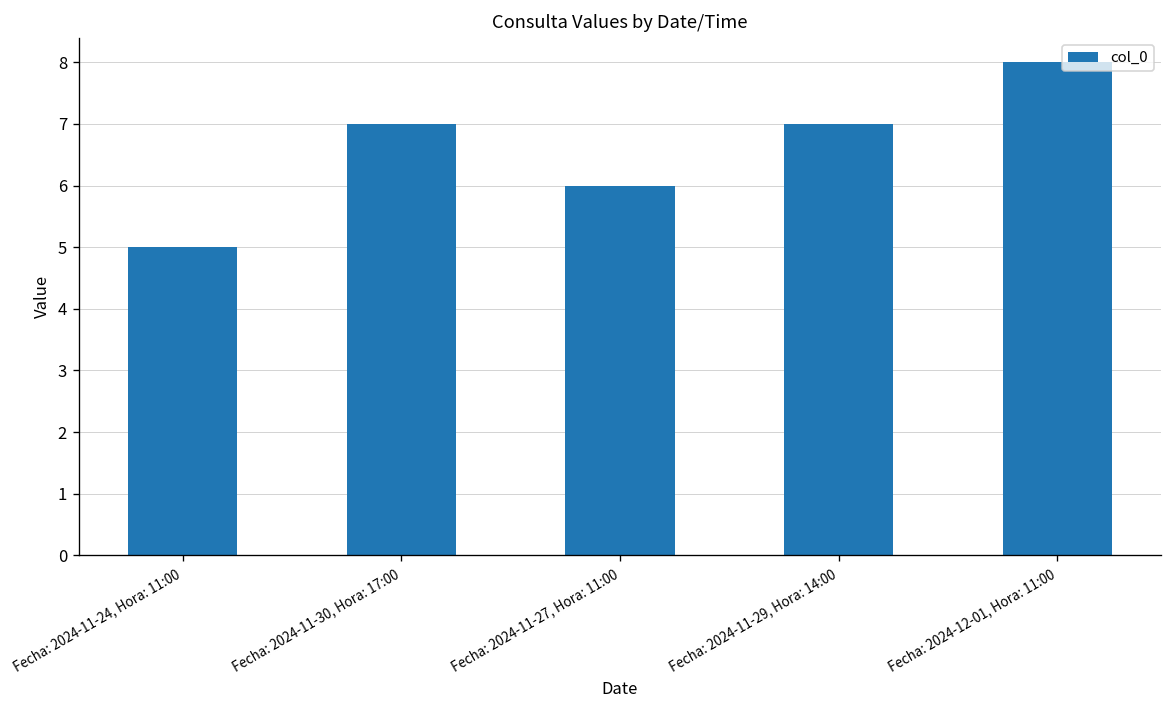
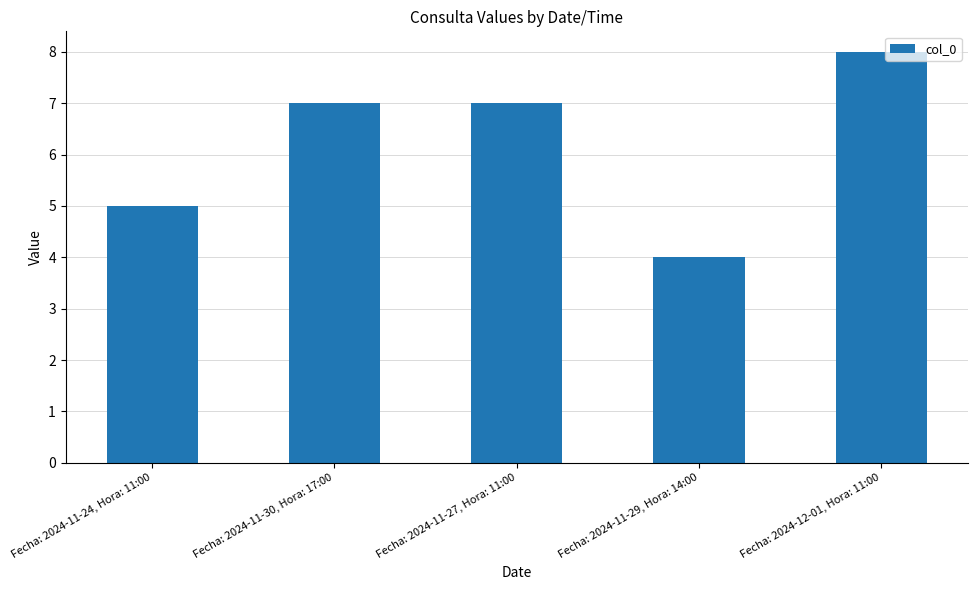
Fecha: 2024-11-27, Hora: 11:00: 6 -> 7
Fecha: 2024-11-29, Hora: 14:00: 7 -> 4
